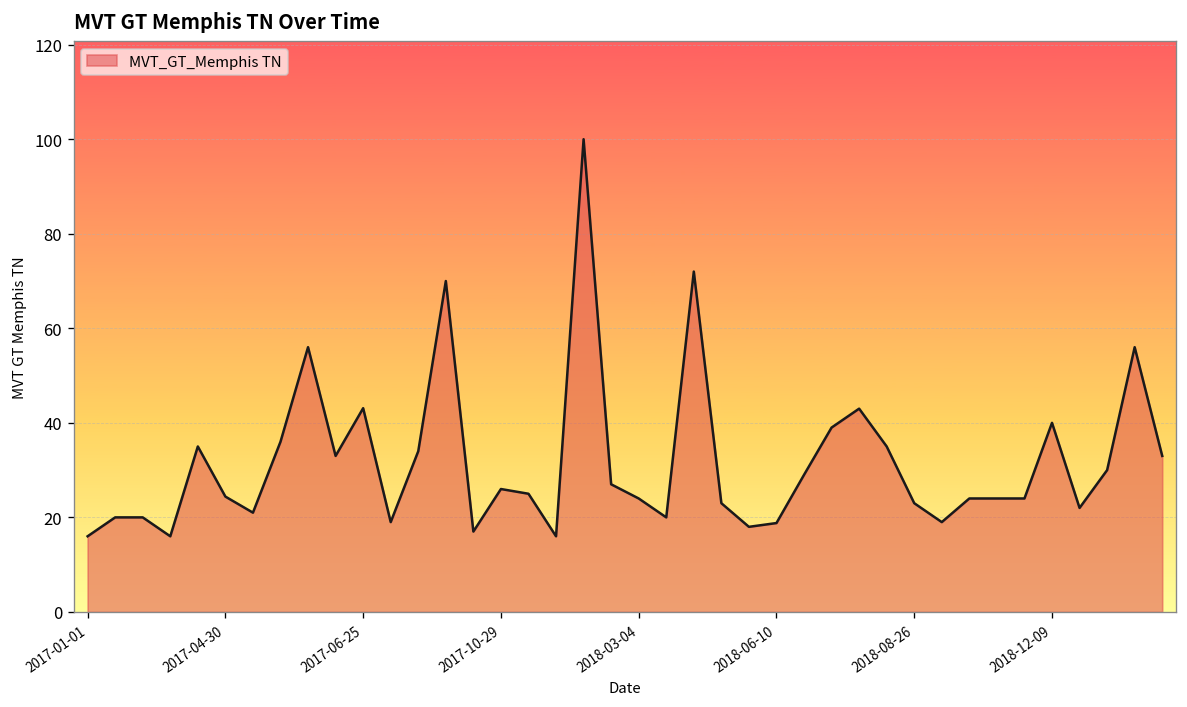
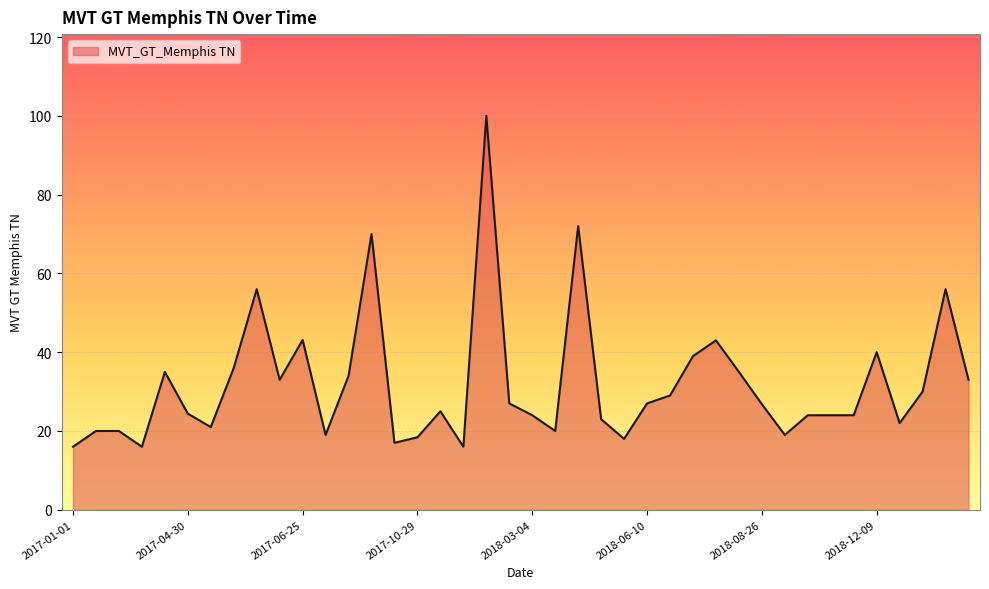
2017-10-29: 26 -> 18
2018-06-10: 19 -> 27
2018-08-26: 23 -> 27
